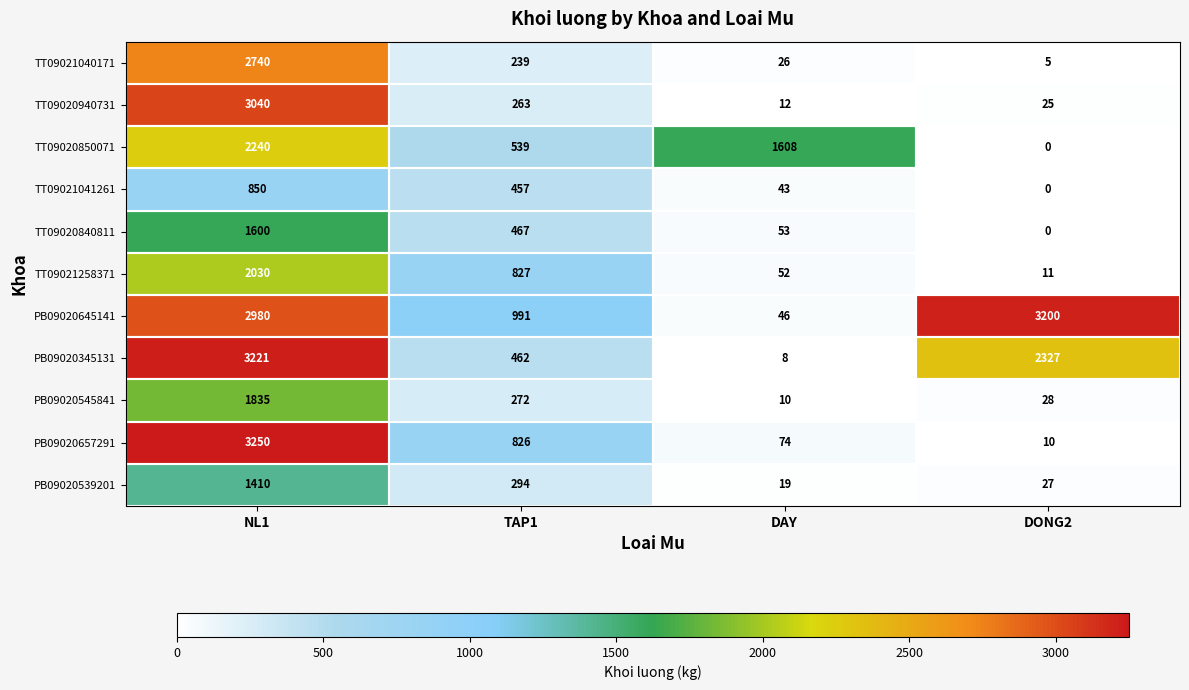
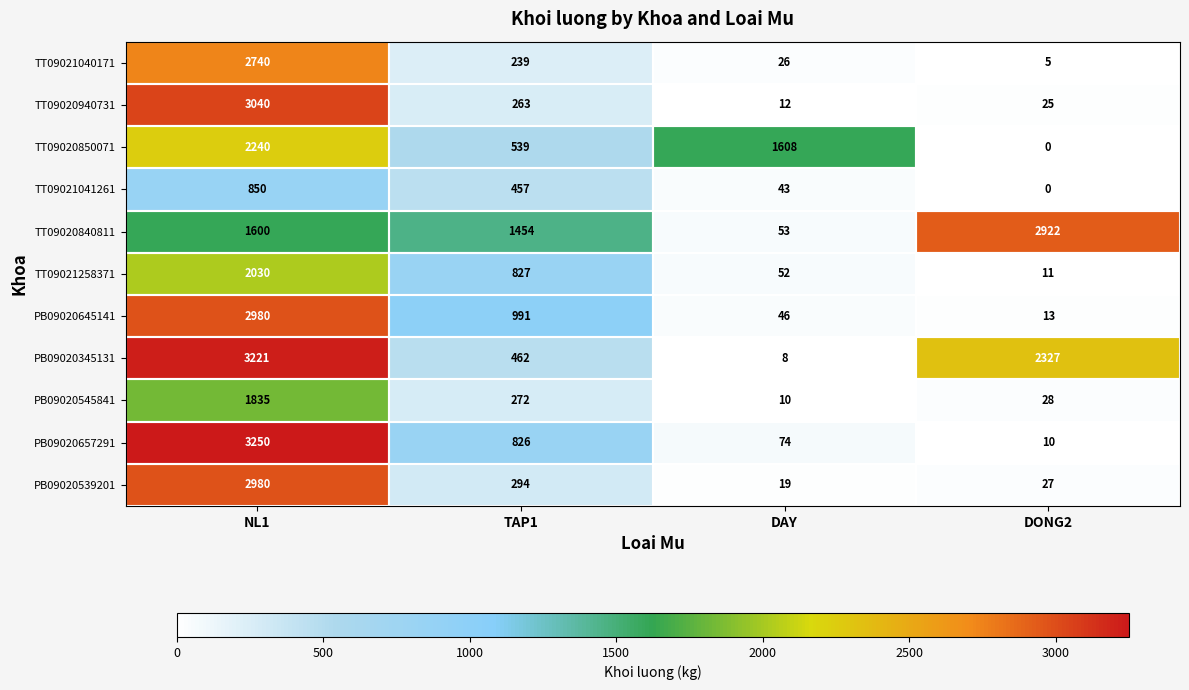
TT09020840811, TAP1: 467 -> 1454
TT09020840811, DONG2: 0 -> 2922
PB09020645141, DONG2: 3200 -> 13
PB09020539201, NL1: 1410 -> 2980
